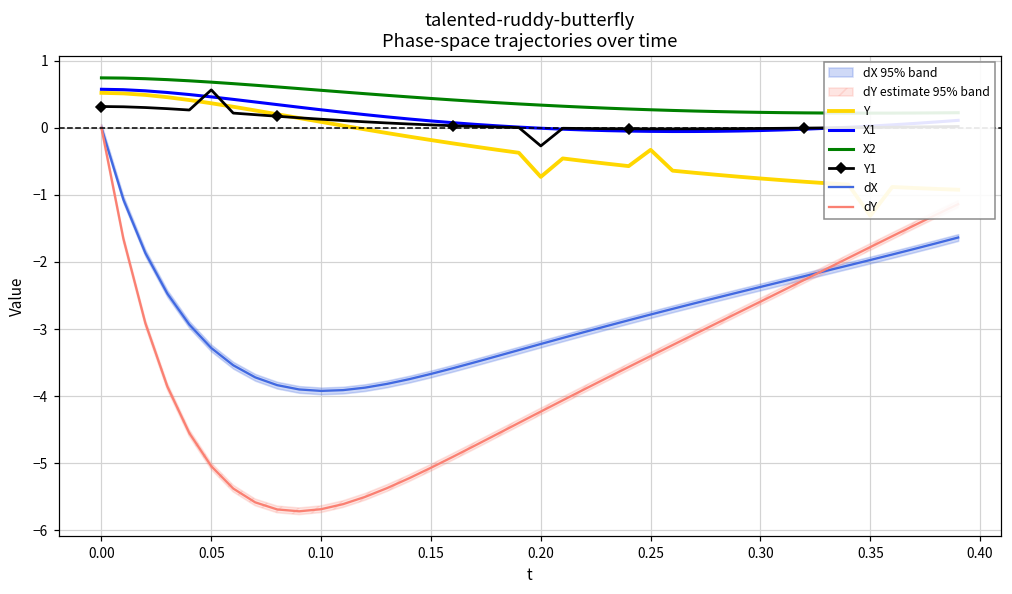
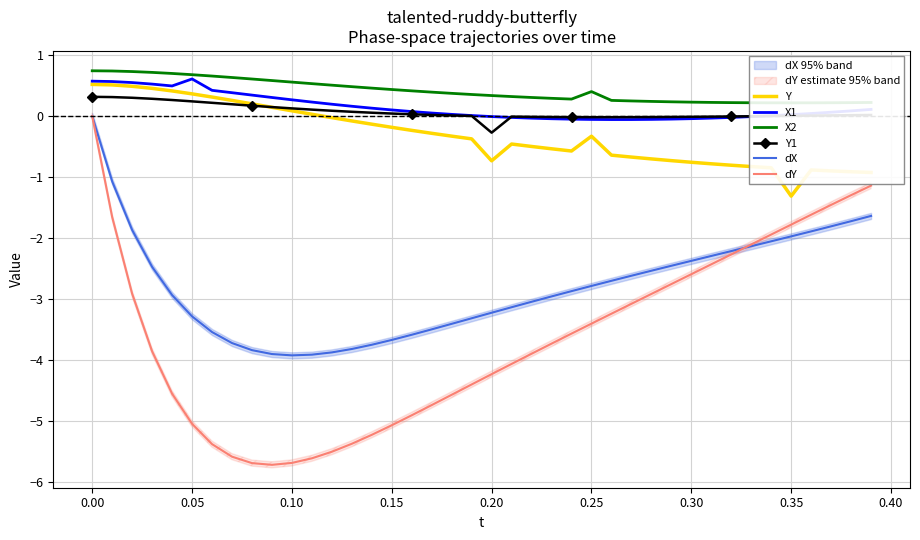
X1, 0.05: 0.5 -> 0.6
Y1, 0.05: 0.6 -> 0.2
X2, 0.25: 0.3 -> 0.4
